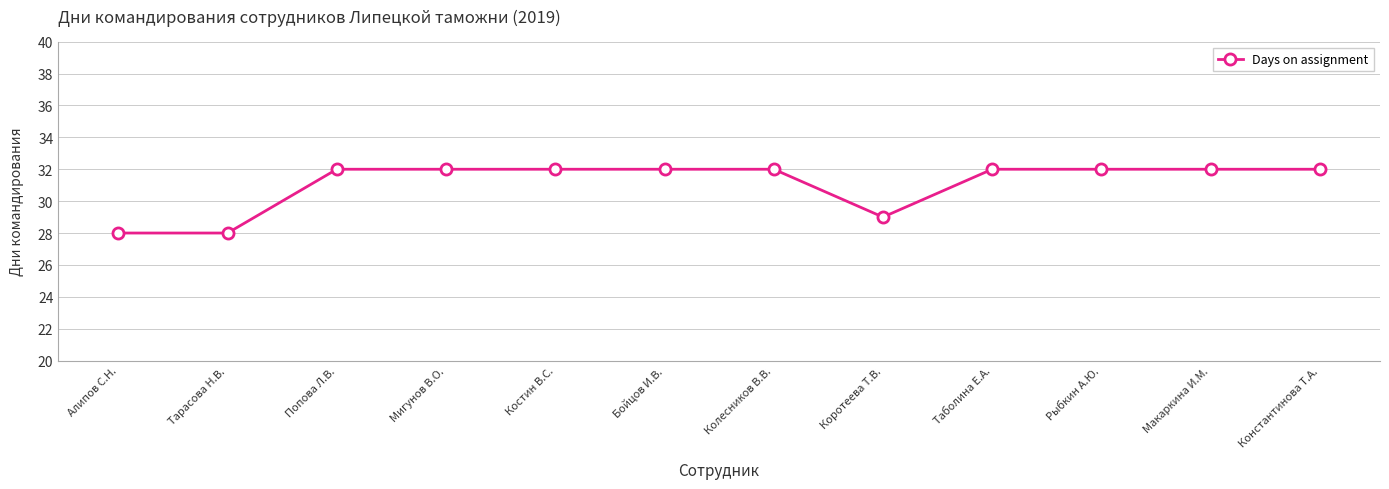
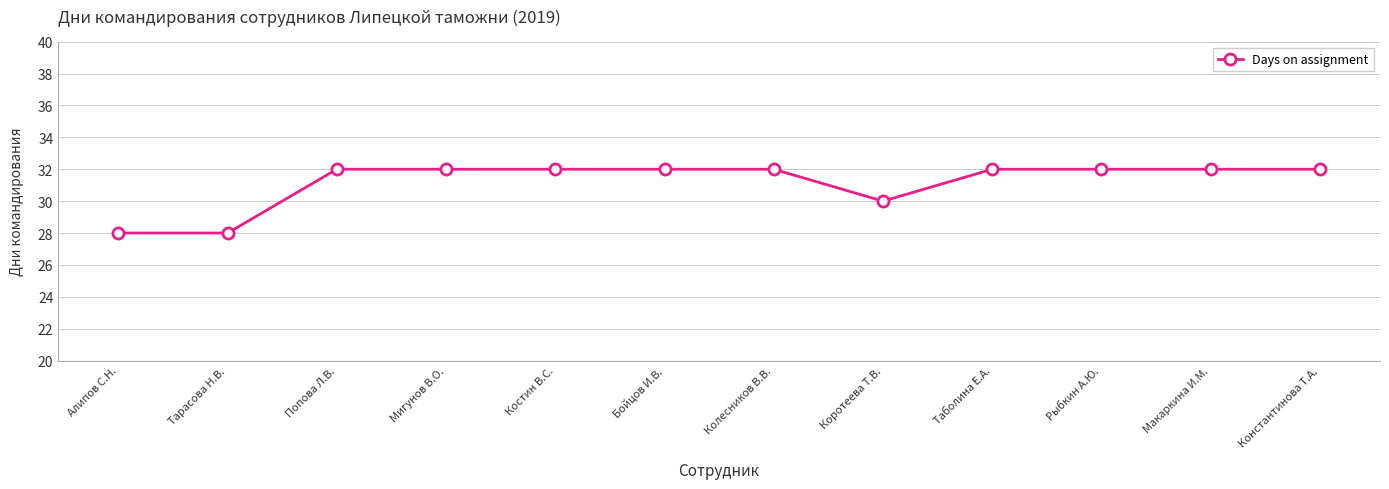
Коротеева Т.В.: 29 -> 30
